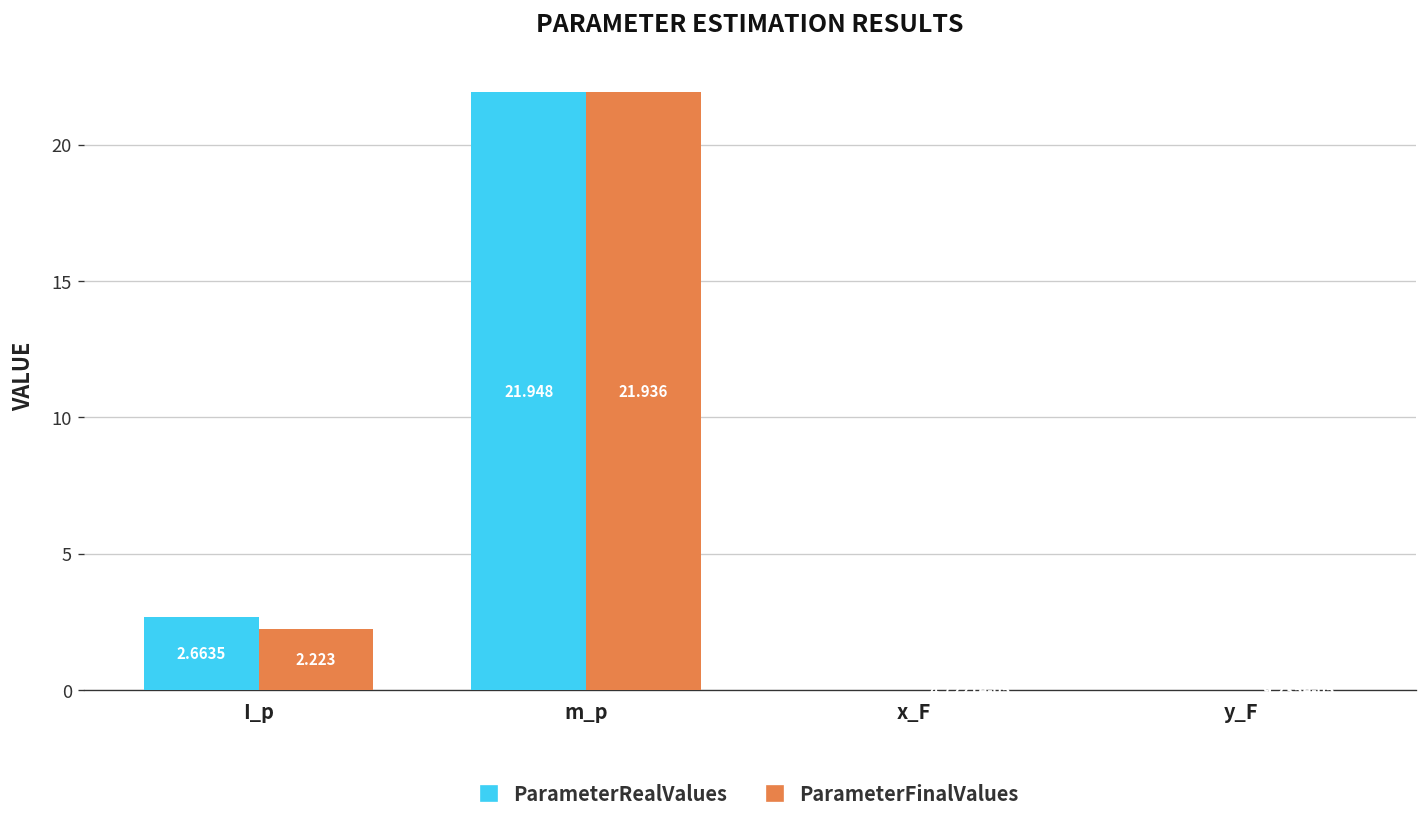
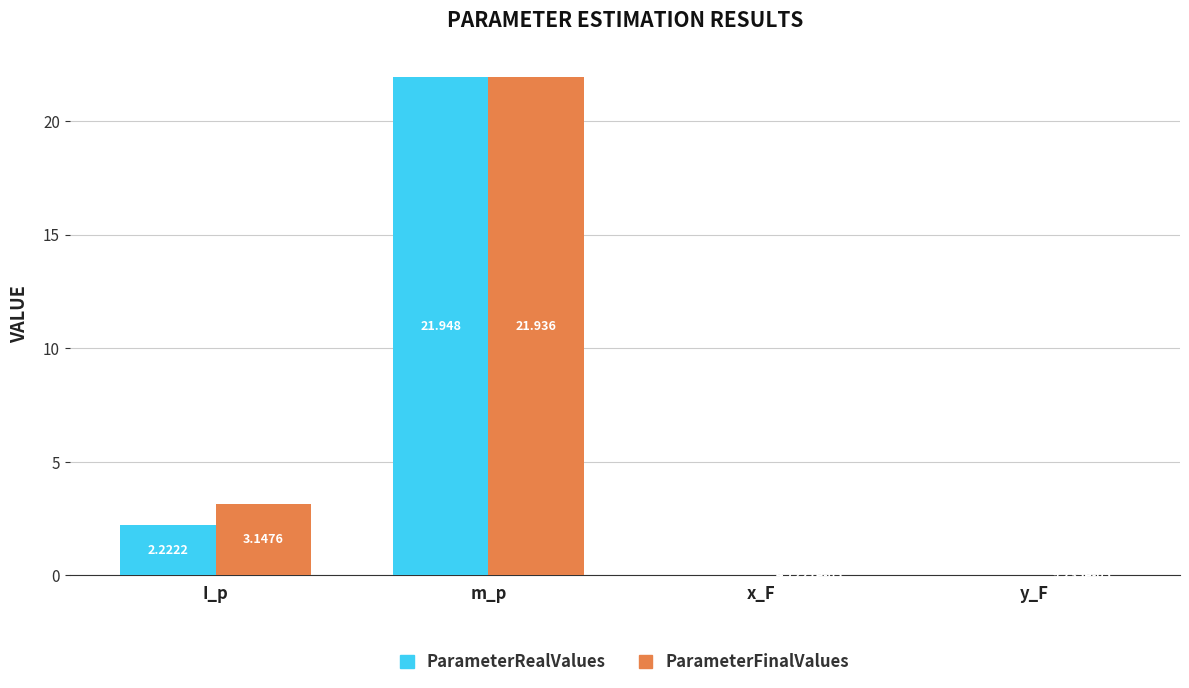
ParameterRealValues, I_p: 2.6635 -> 2.2222
ParameterFinalValues, I_p: 2.223 -> 3.1476
